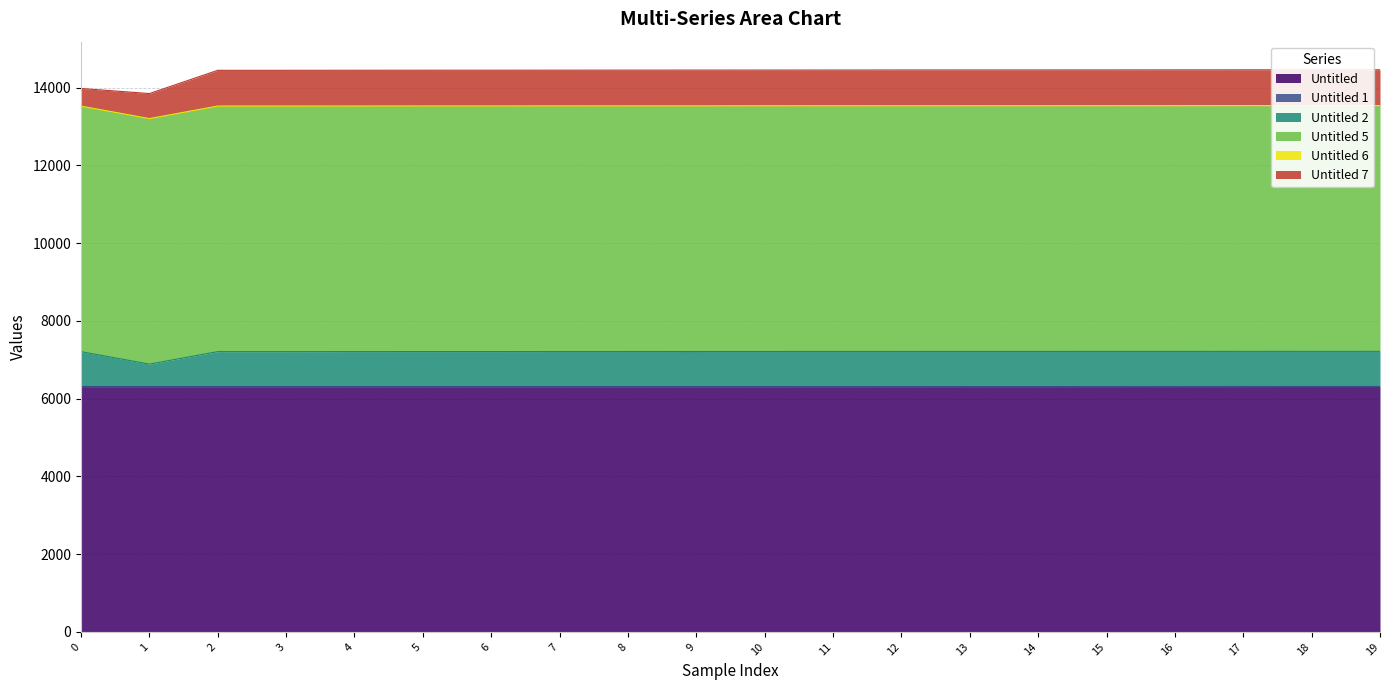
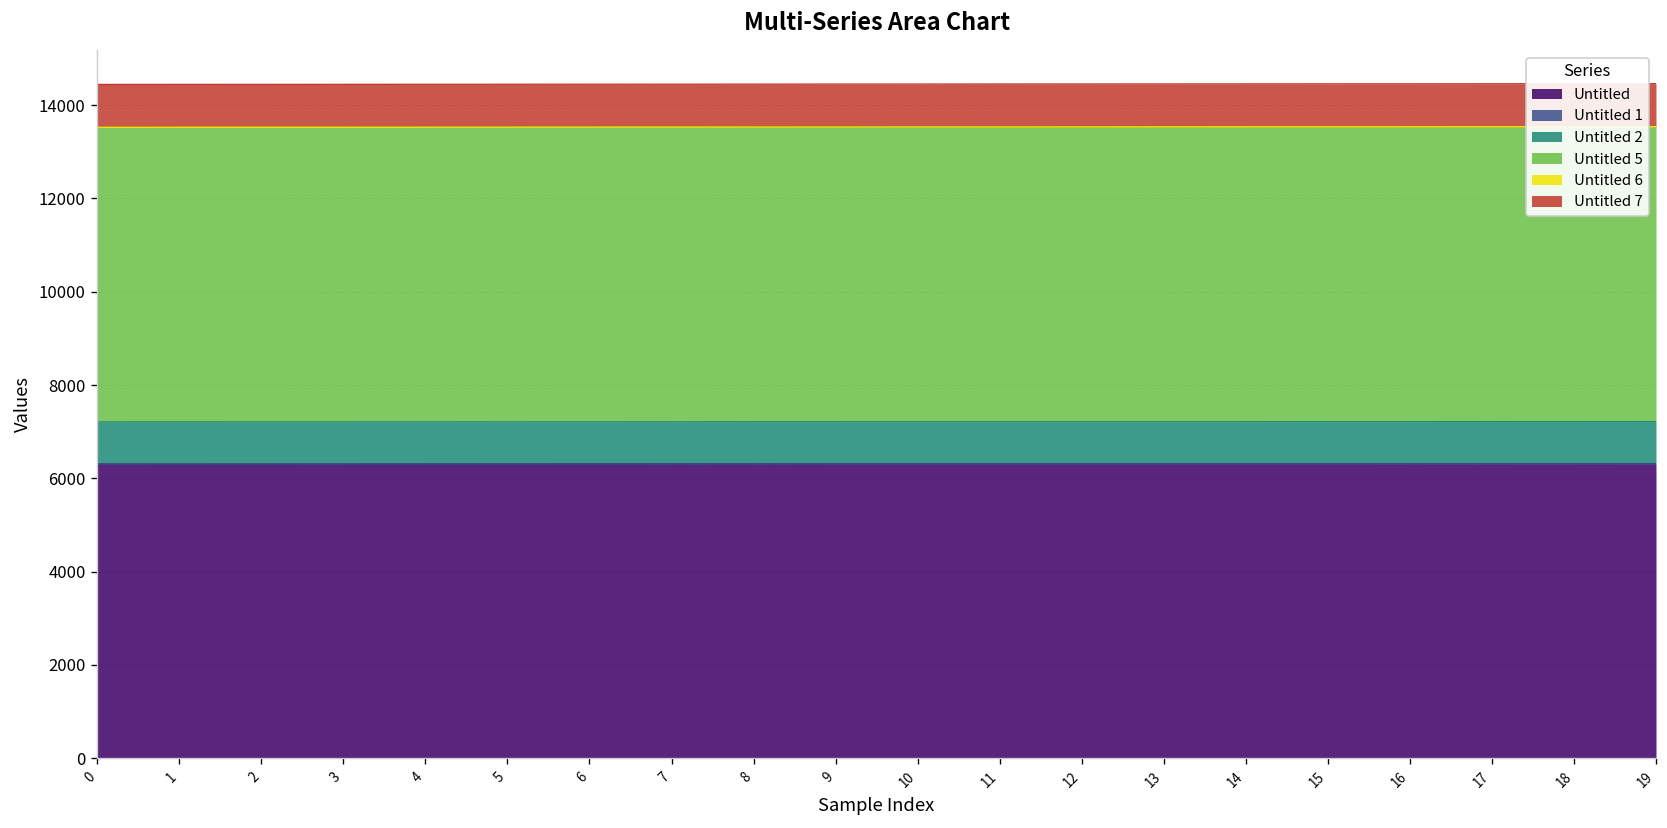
Untitled 7, 0: 500 -> 900
Untitled 2, 1: 600 -> 900
Untitled 7, 1: 600 -> 900
